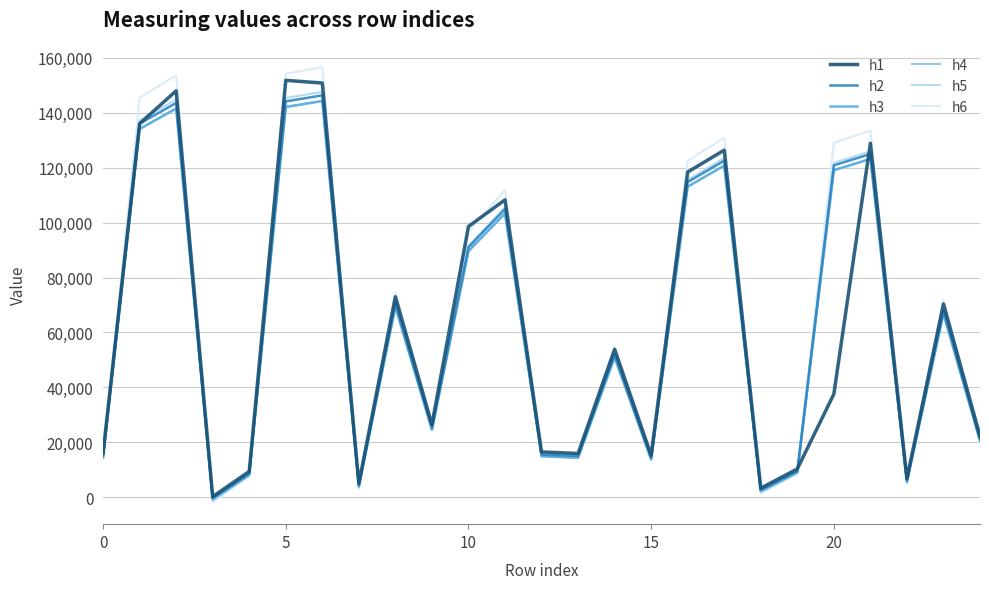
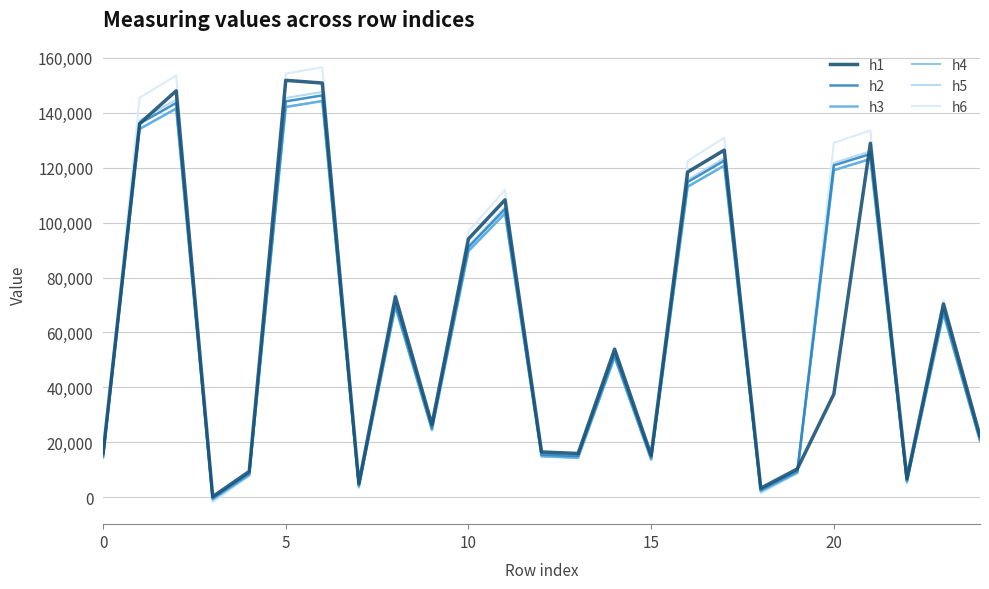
h1, 10: 99,000 -> 94,000
